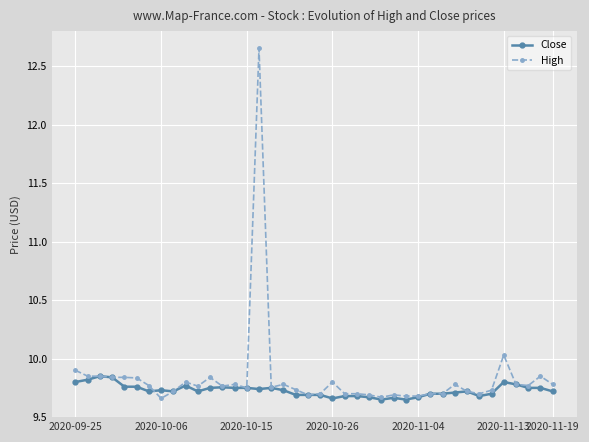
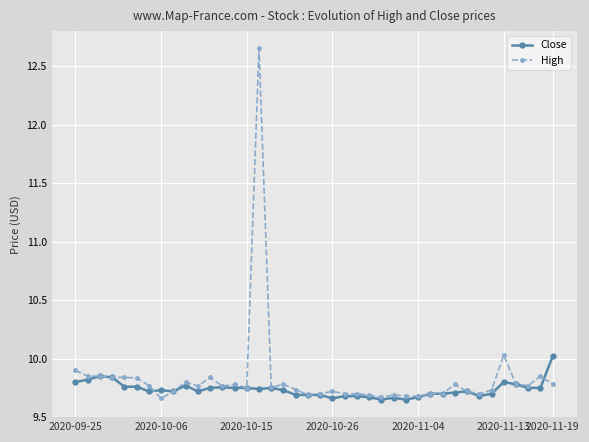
High, 2020-10-26: 9.80 -> 9.72
Close, 2020-11-19: 9.72 -> 10.02
